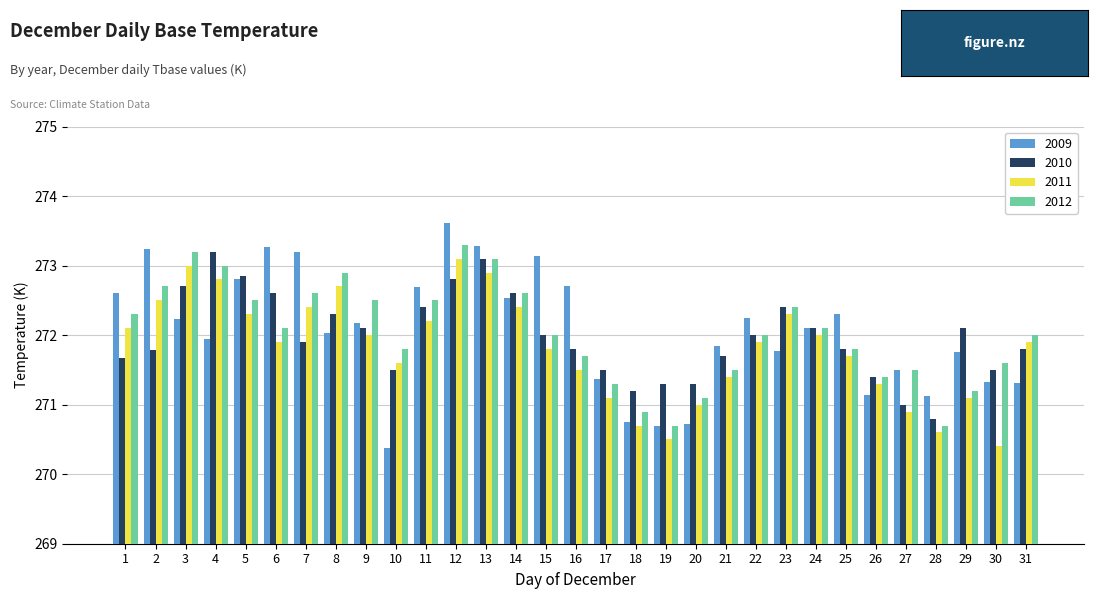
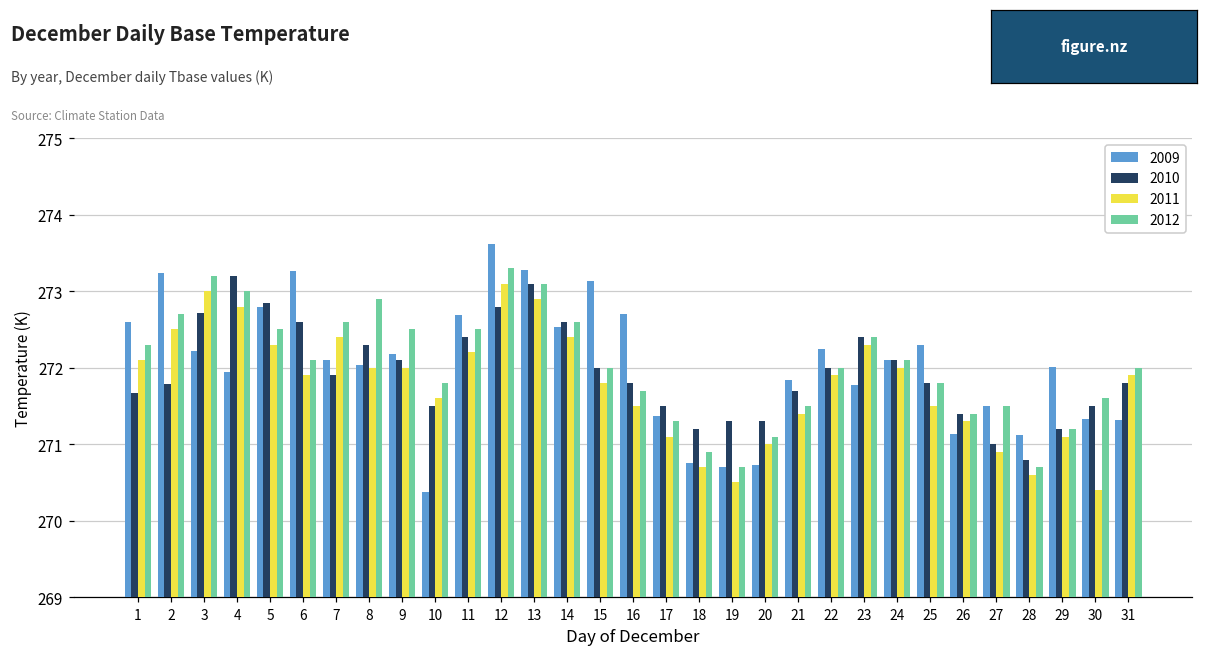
2009, 7: 273.2 -> 272.1
2011, 8: 272.7 -> 272.0
2011, 25: 271.7 -> 271.5
2009, 29: 271.8 -> 272.0
2010, 29: 272.1 -> 271.2
